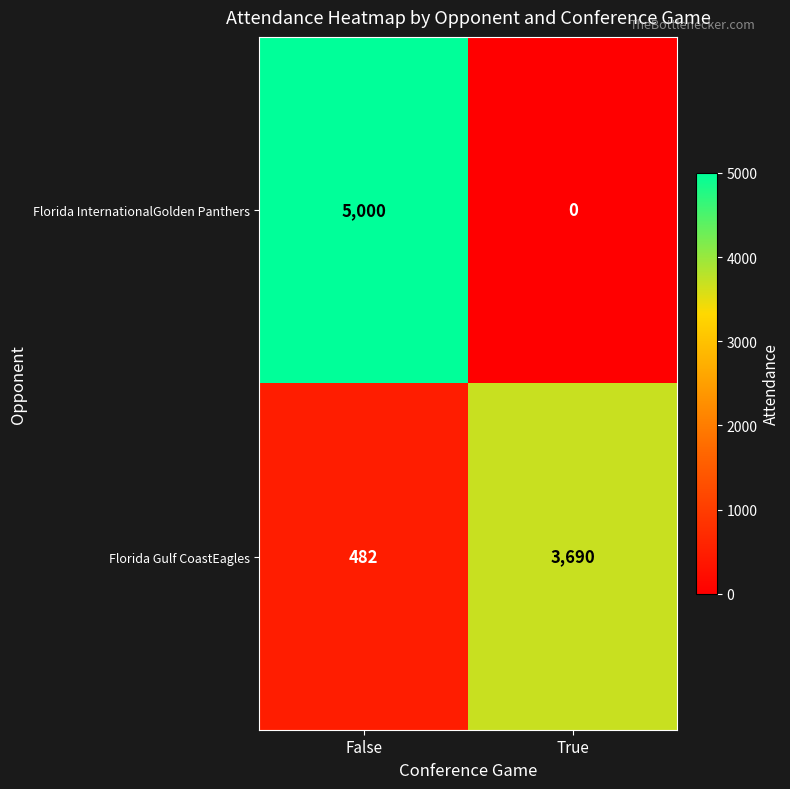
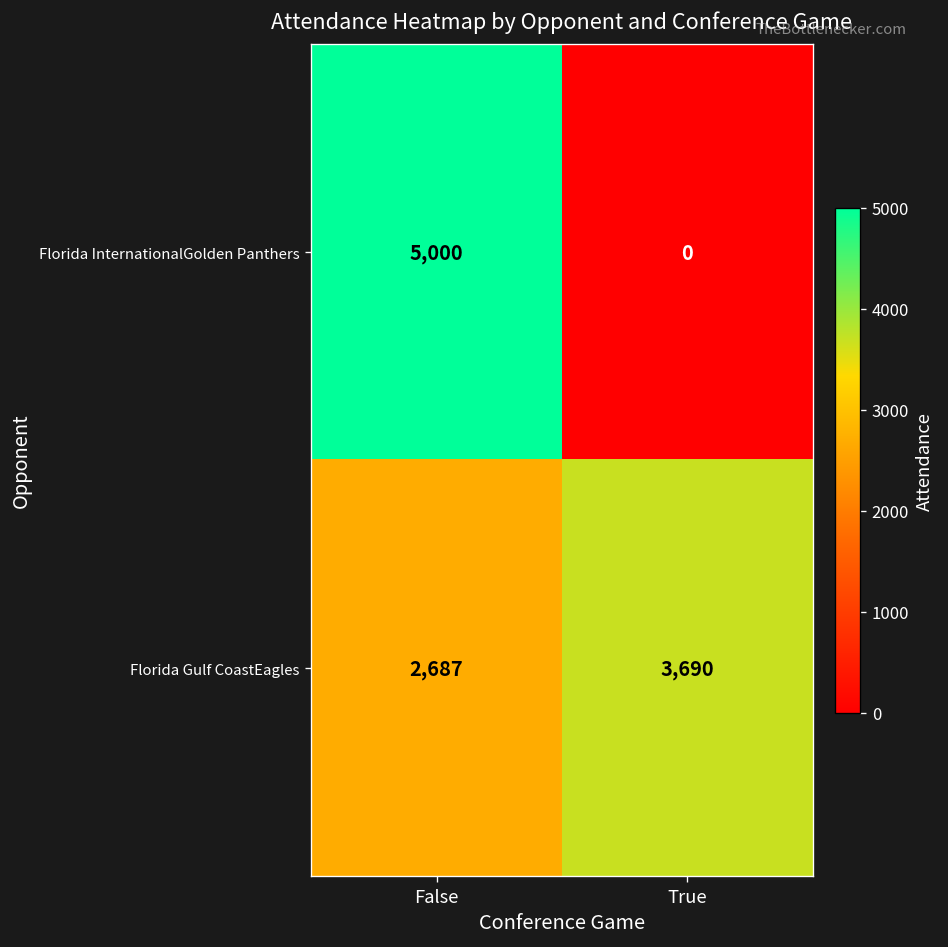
Florida Gulf CoastEagles, False: 482 -> 2,687
